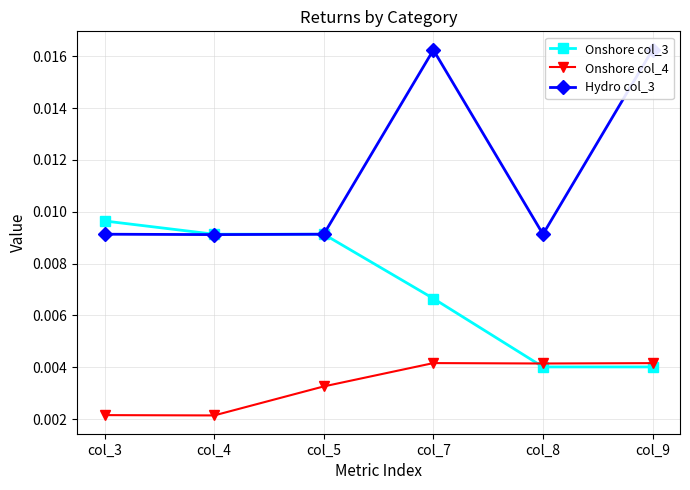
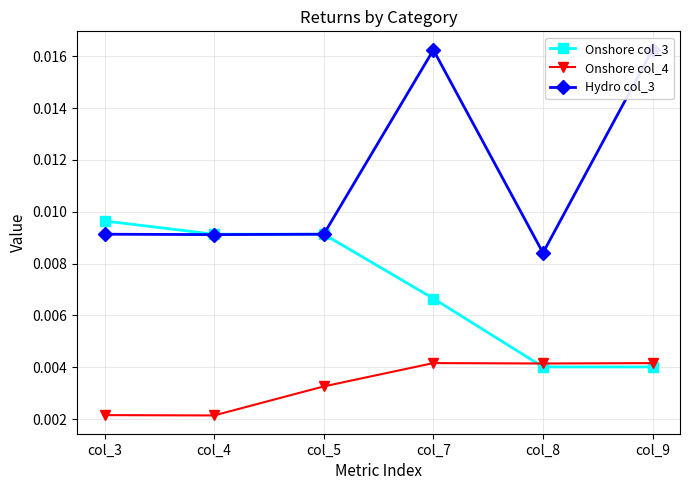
Hydro col_3, col_8: 0.0091 -> 0.0084
